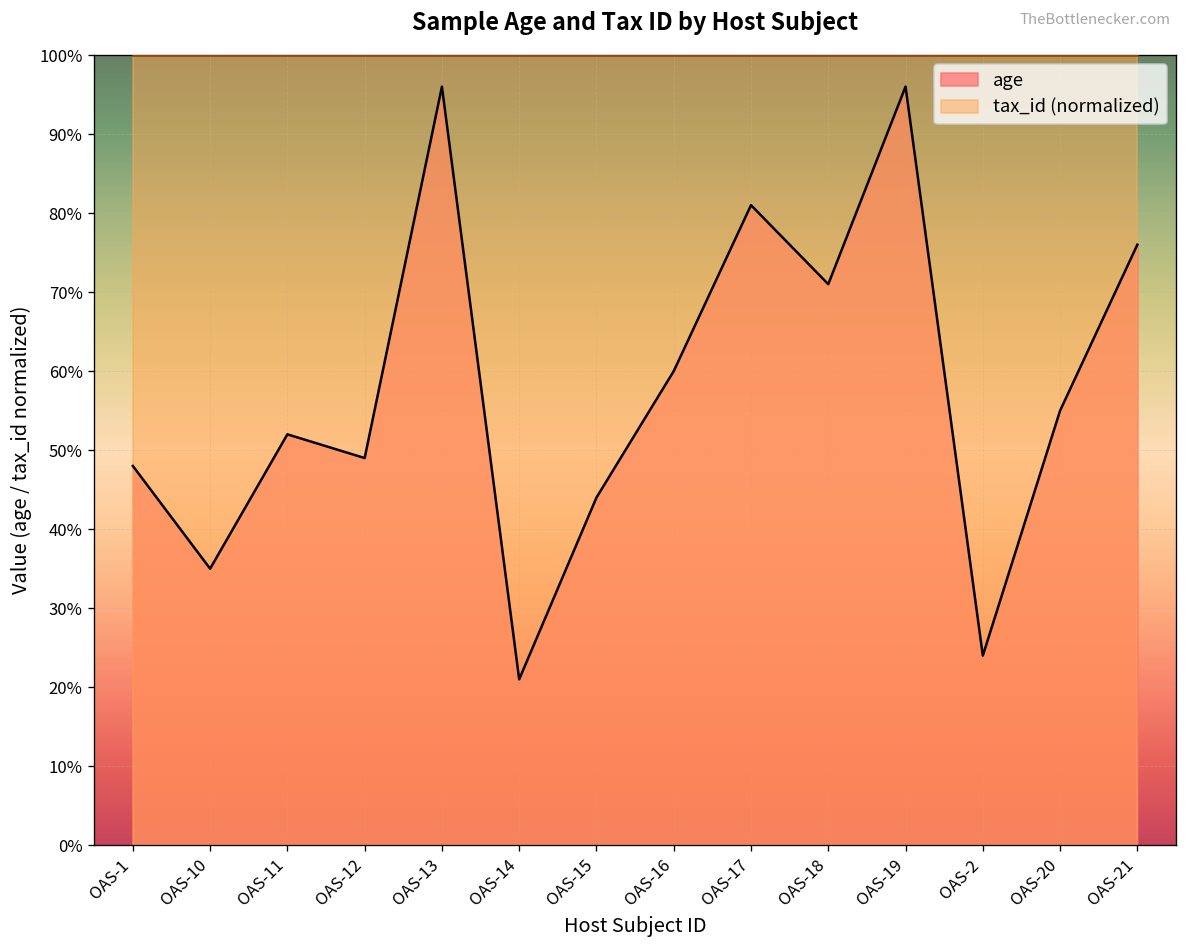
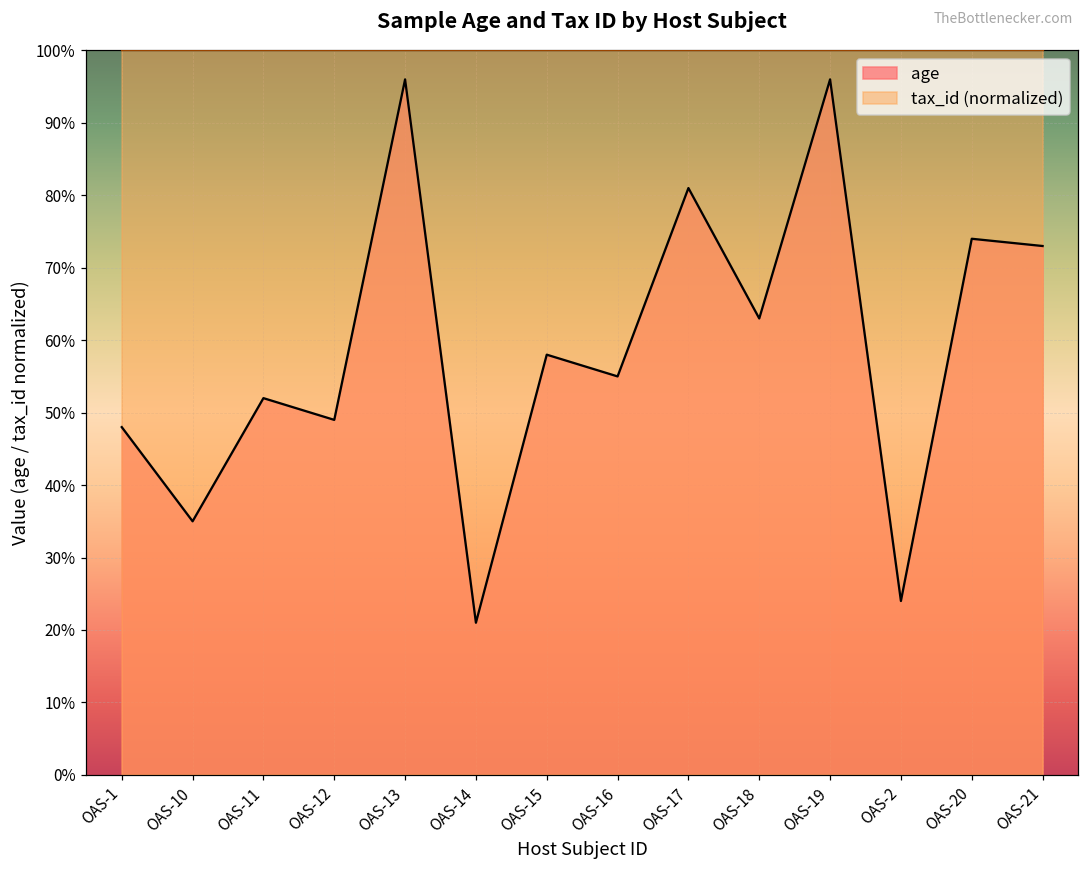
age, OAS-15: 44% -> 58%
age, OAS-16: 60% -> 55%
age, OAS-18: 71% -> 63%
age, OAS-20: 55% -> 74%
age, OAS-21: 76% -> 73%
